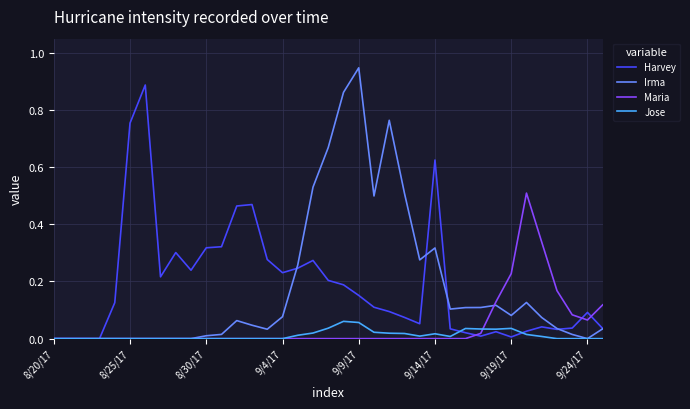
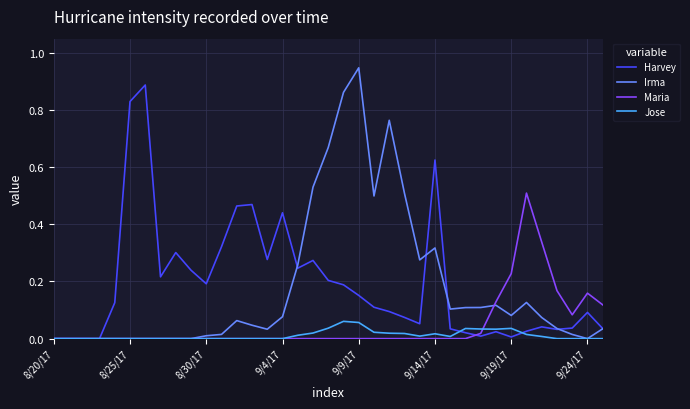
Harvey, 8/25/17: 0.75 -> 0.83
Harvey, 8/30/17: 0.32 -> 0.19
Harvey, 9/4/17: 0.23 -> 0.44
Maria, 9/24/17: 0.07 -> 0.16
